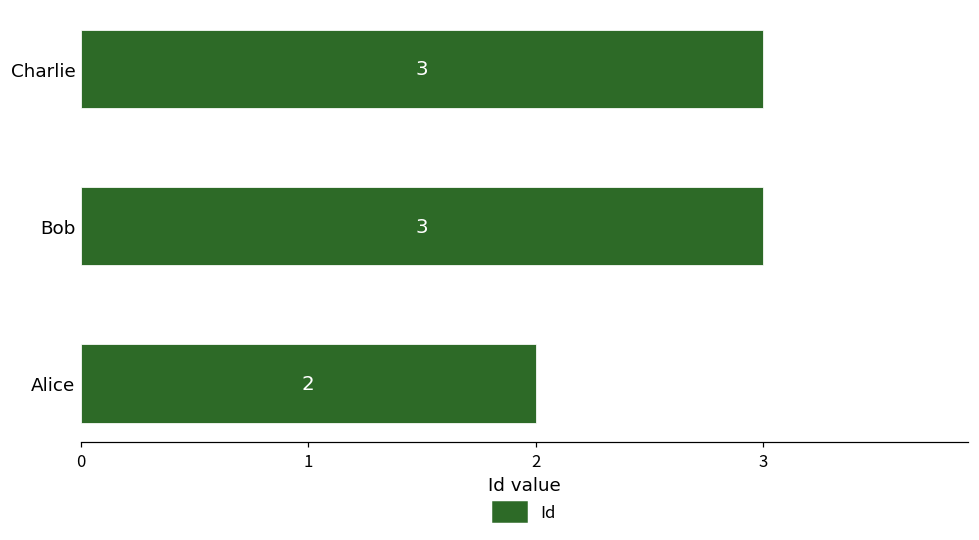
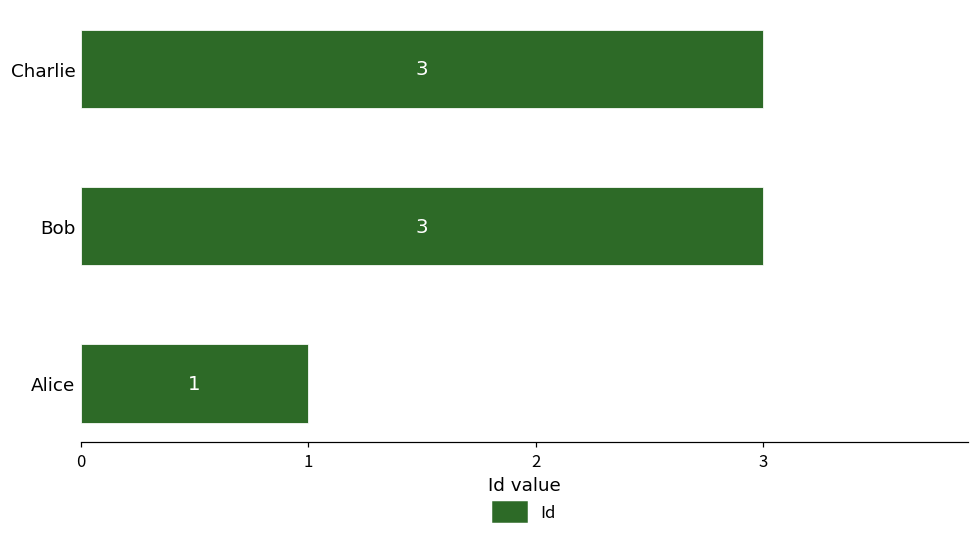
Alice: 2 -> 1
